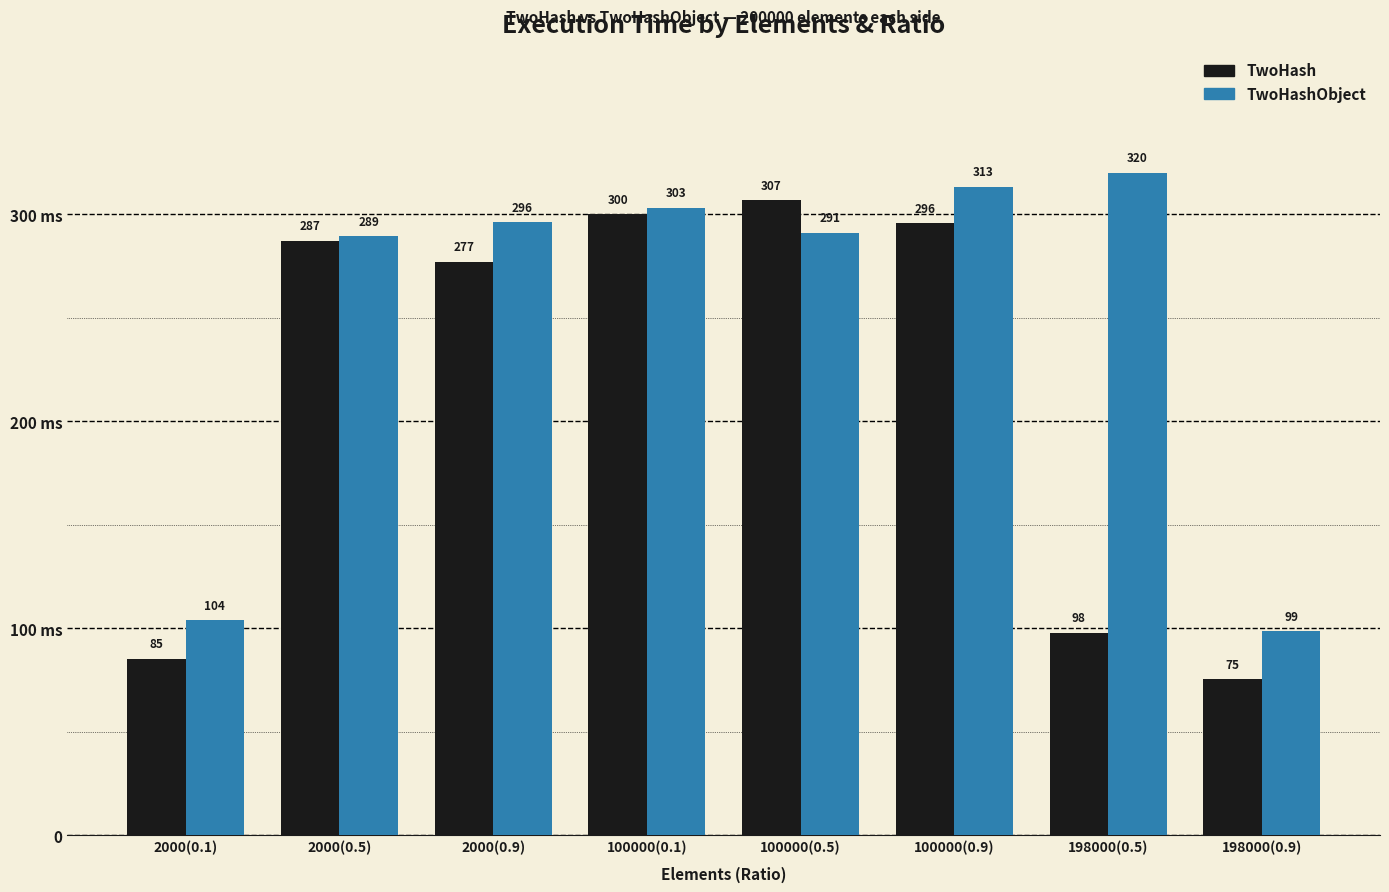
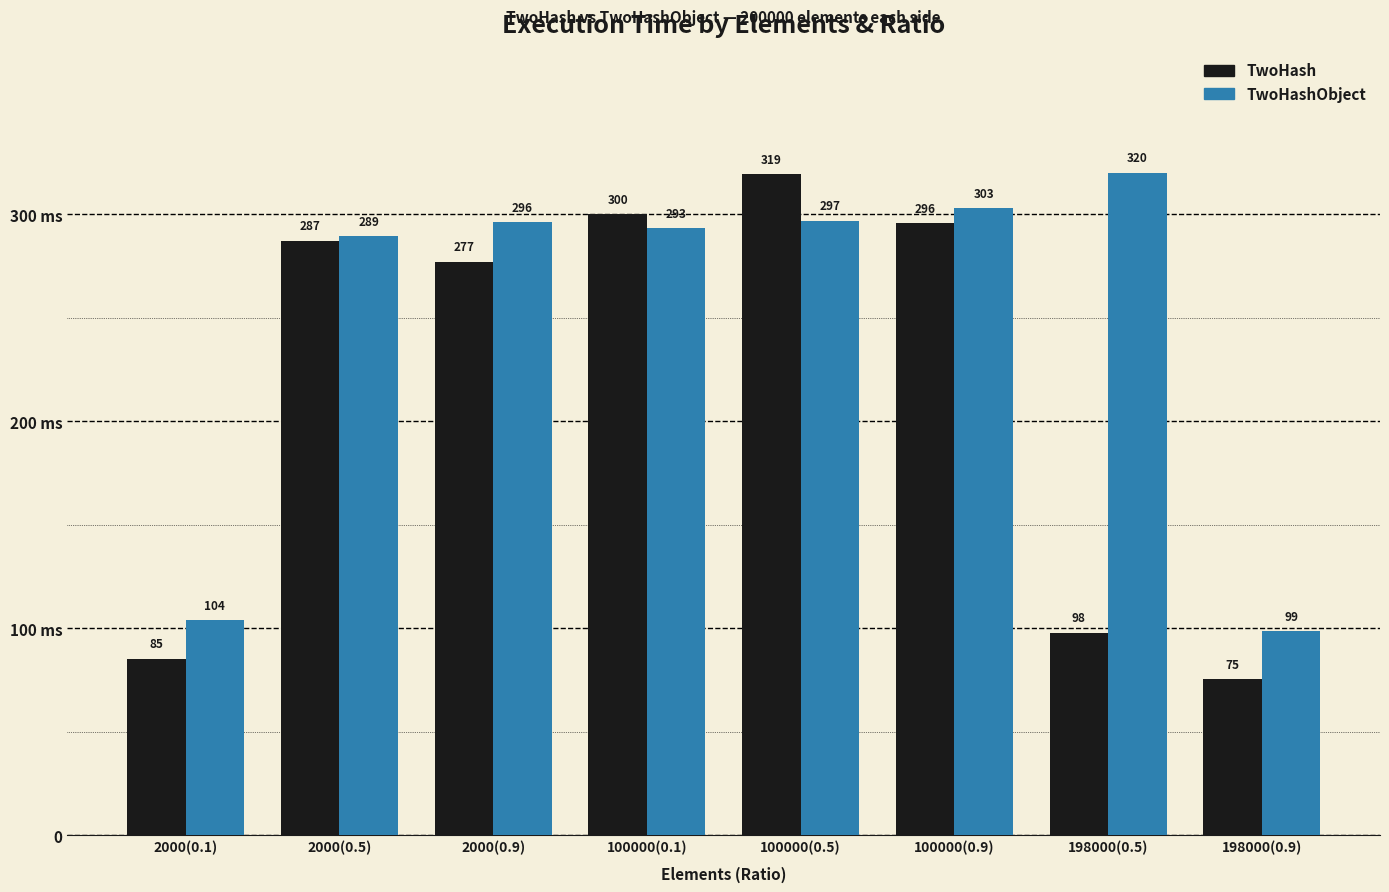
TwoHashObject, 100000(0.1): 303 -> 293
TwoHash, 100000(0.5): 307 -> 319
TwoHashObject, 100000(0.5): 291 -> 297
TwoHashObject, 100000(0.9): 313 -> 303
